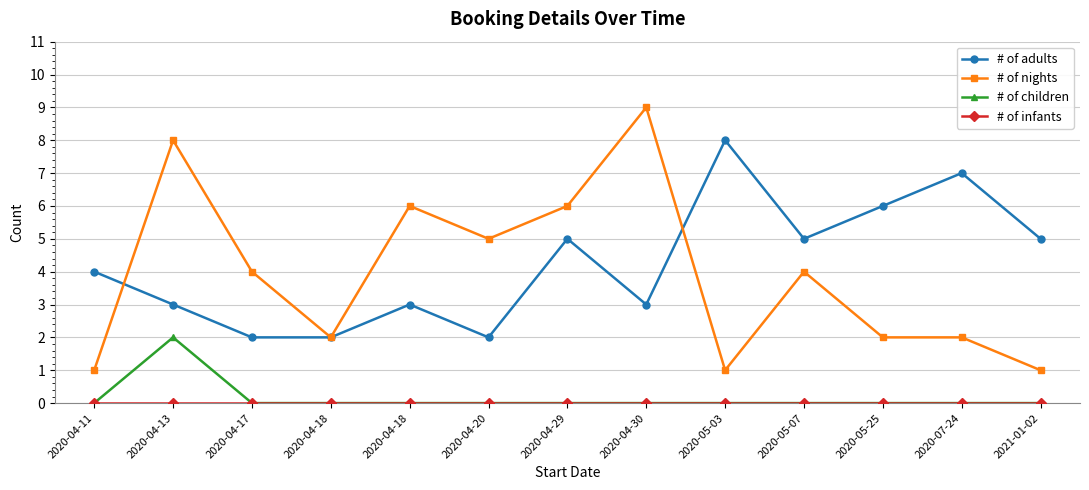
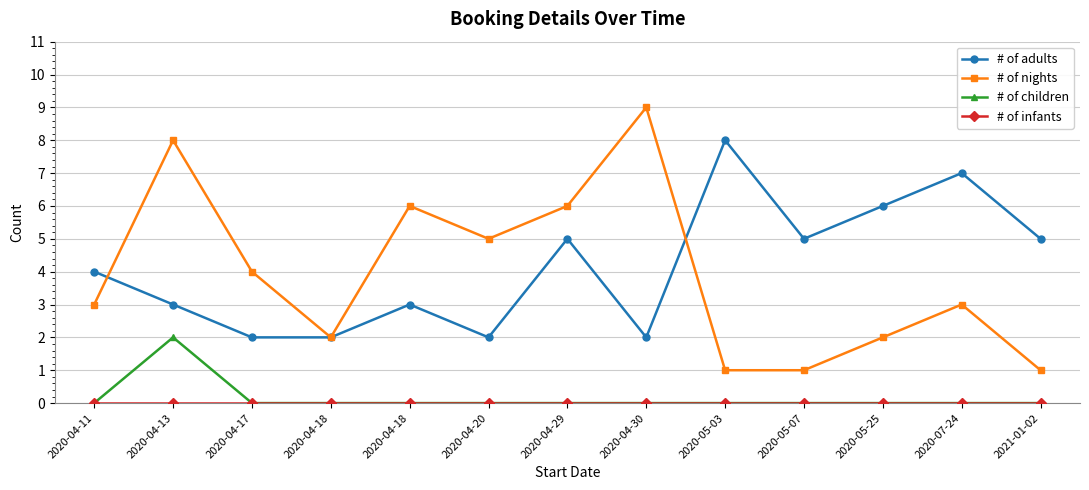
# of nights, 2020-04-11: 1 -> 3
# of adults, 2020-04-30: 3 -> 2
# of nights, 2020-05-07: 4 -> 1
# of nights, 2020-07-24: 2 -> 3
